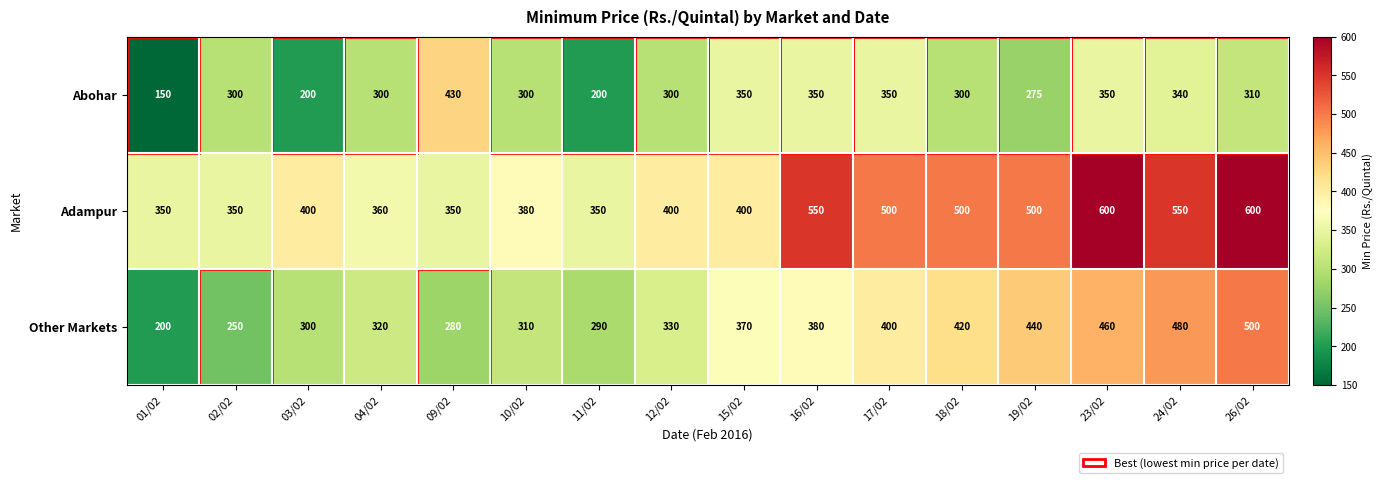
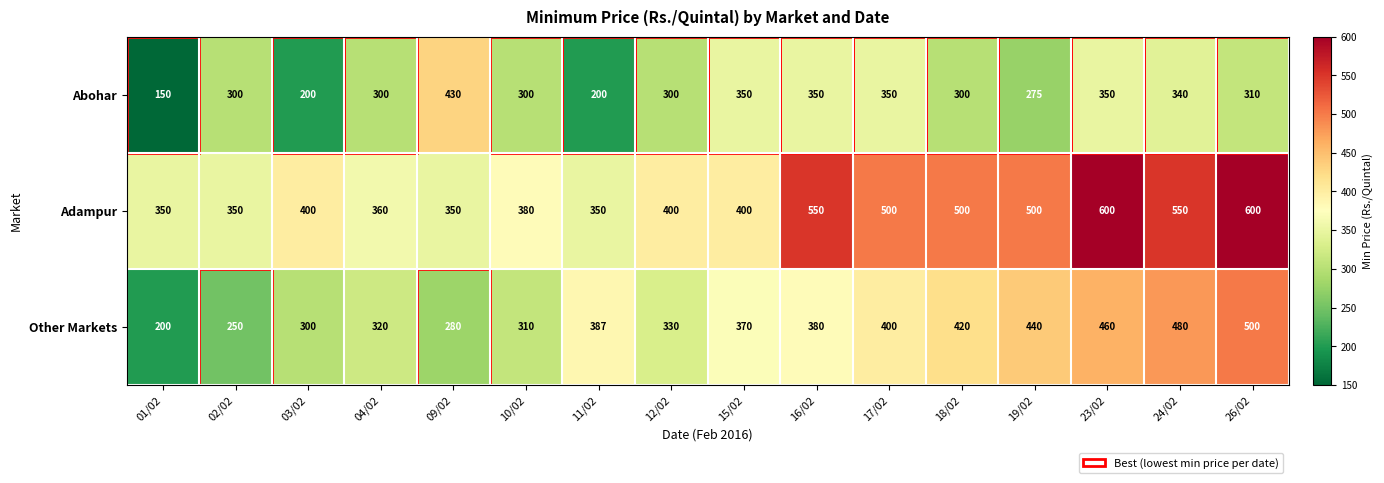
Other Markets, 11/02: 290 -> 387
